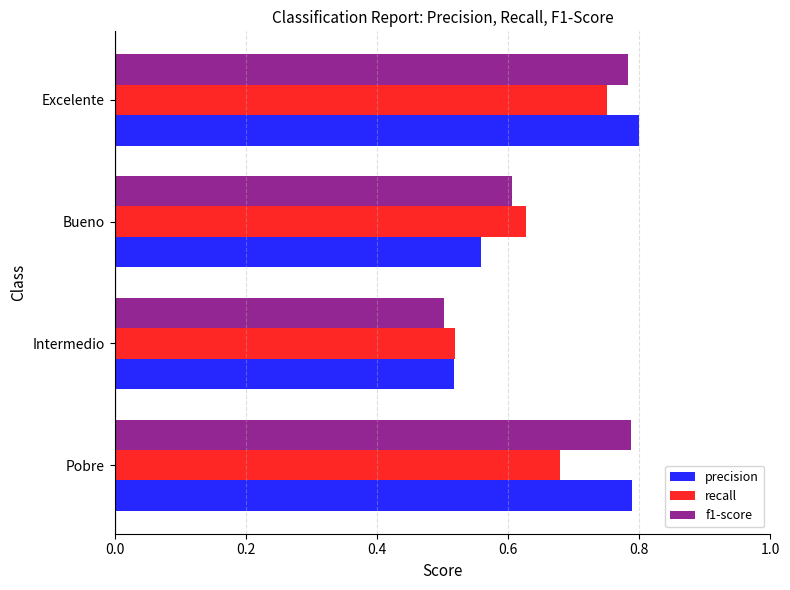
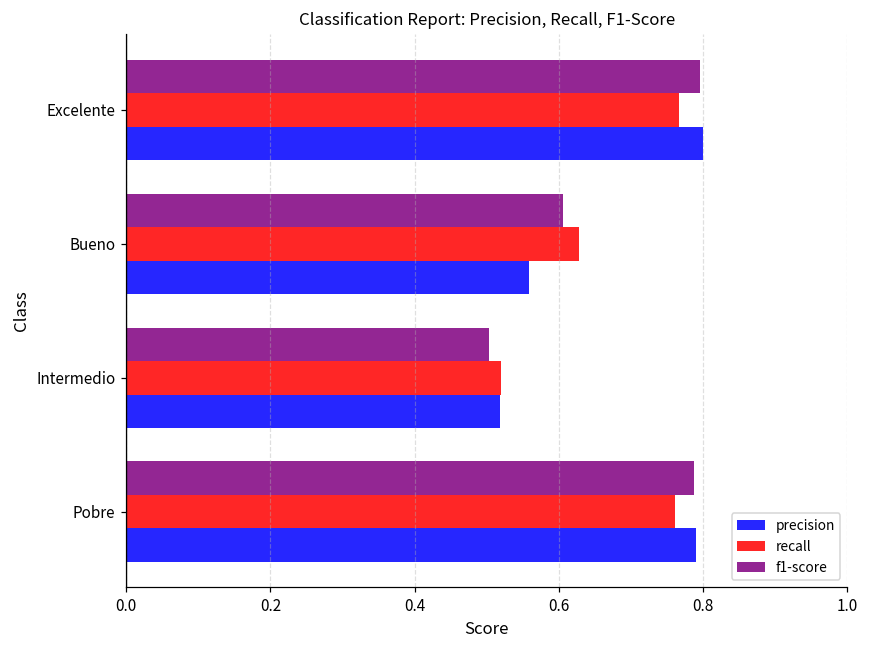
f1-score, Excelente: 0.78 -> 0.80
recall, Excelente: 0.75 -> 0.77
recall, Pobre: 0.68 -> 0.76
